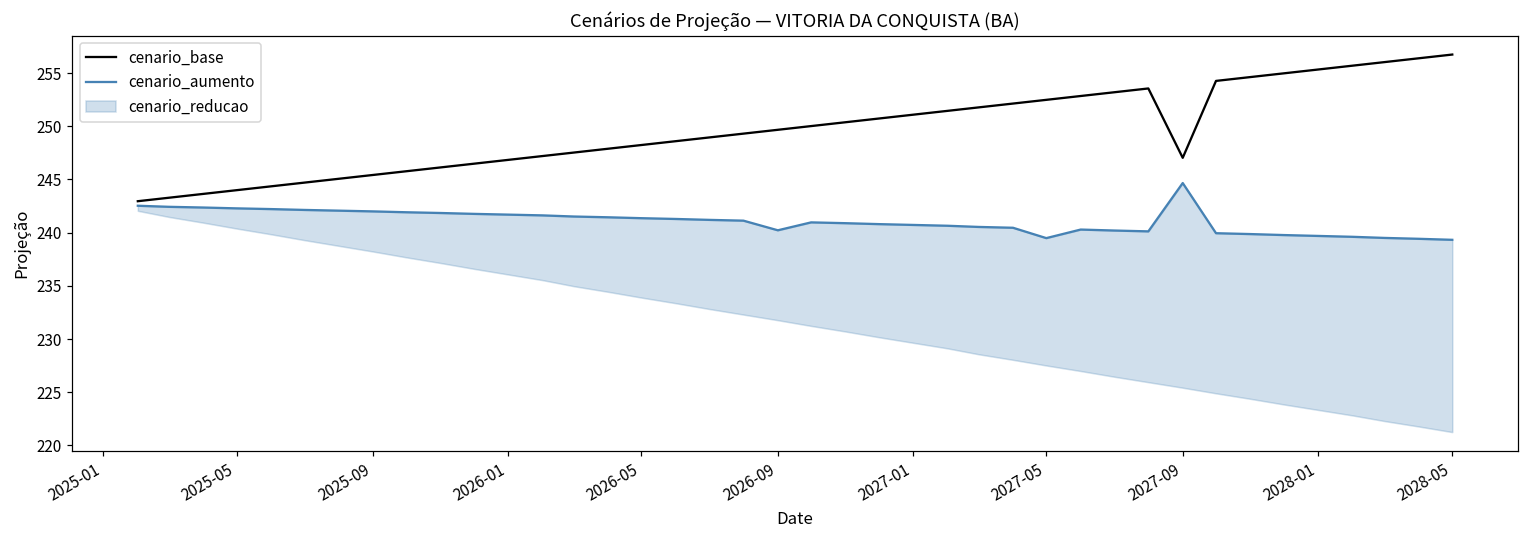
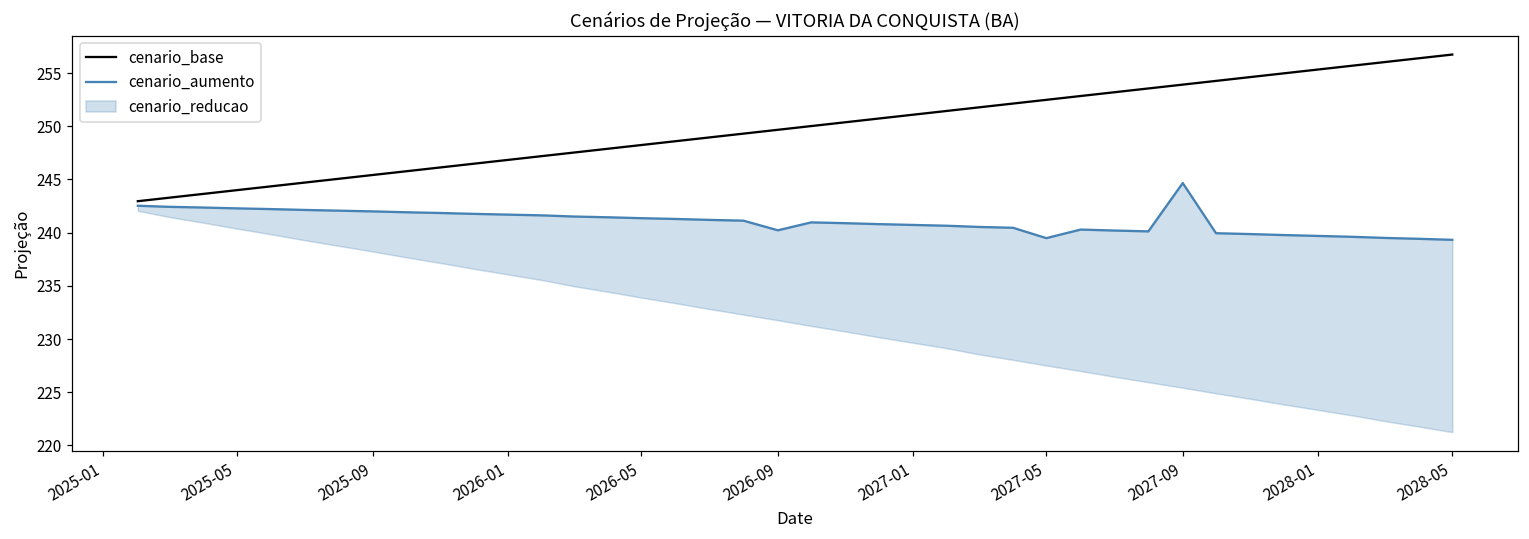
cenario_base, 2027-09: 247 -> 254
